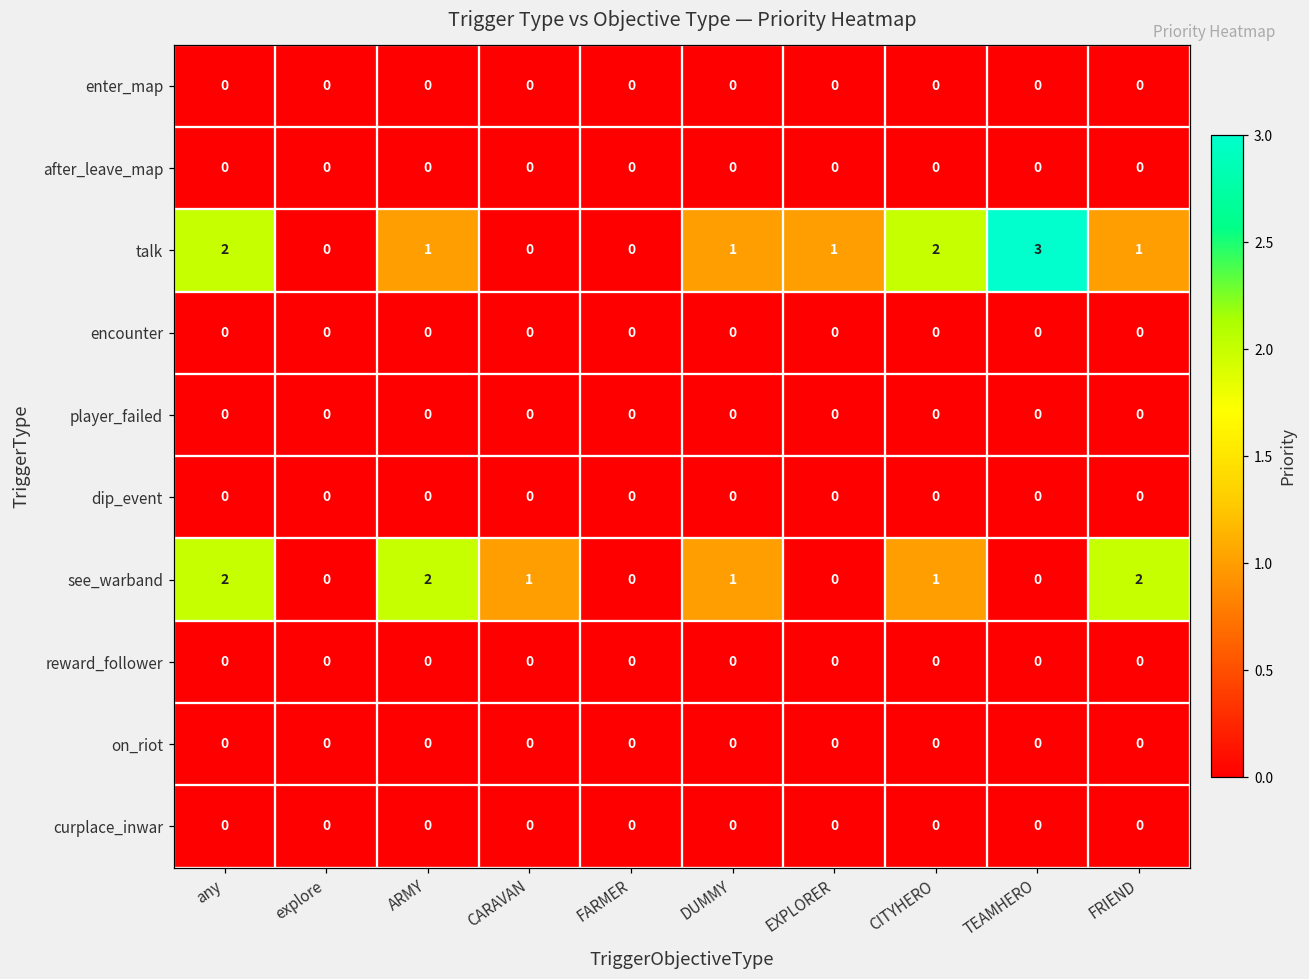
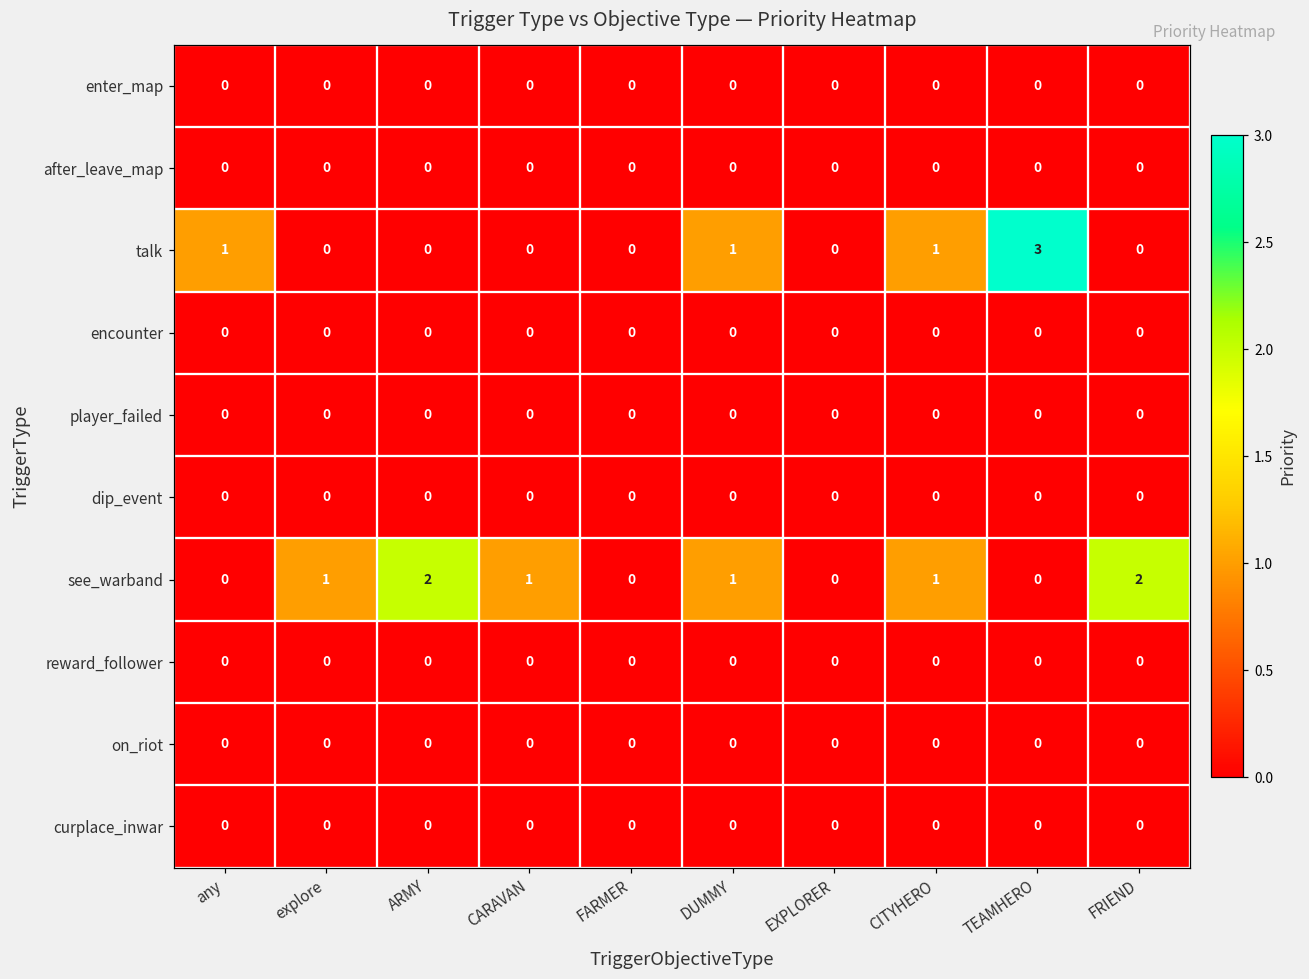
talk, any: 2 -> 1
talk, ARMY: 1 -> 0
talk, EXPLORER: 1 -> 0
talk, CITYHERO: 2 -> 1
talk, FRIEND: 1 -> 0
see_warband, any: 2 -> 0
see_warband, explore: 0 -> 1
